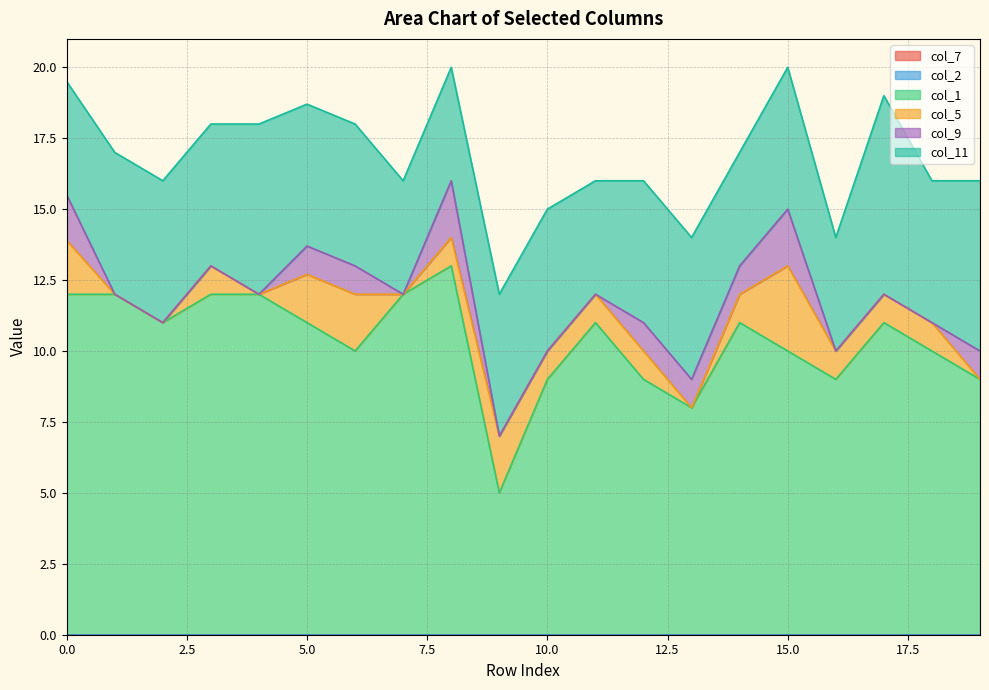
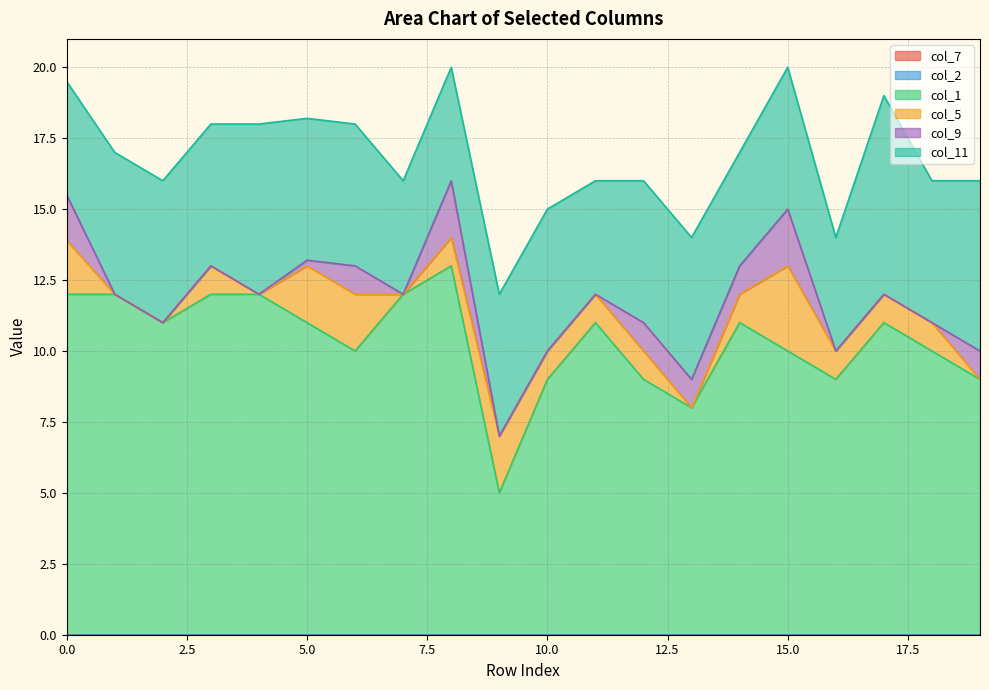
col_5, 5.0: 1.7 -> 2.0
col_9, 5.0: 1.0 -> 0.2
